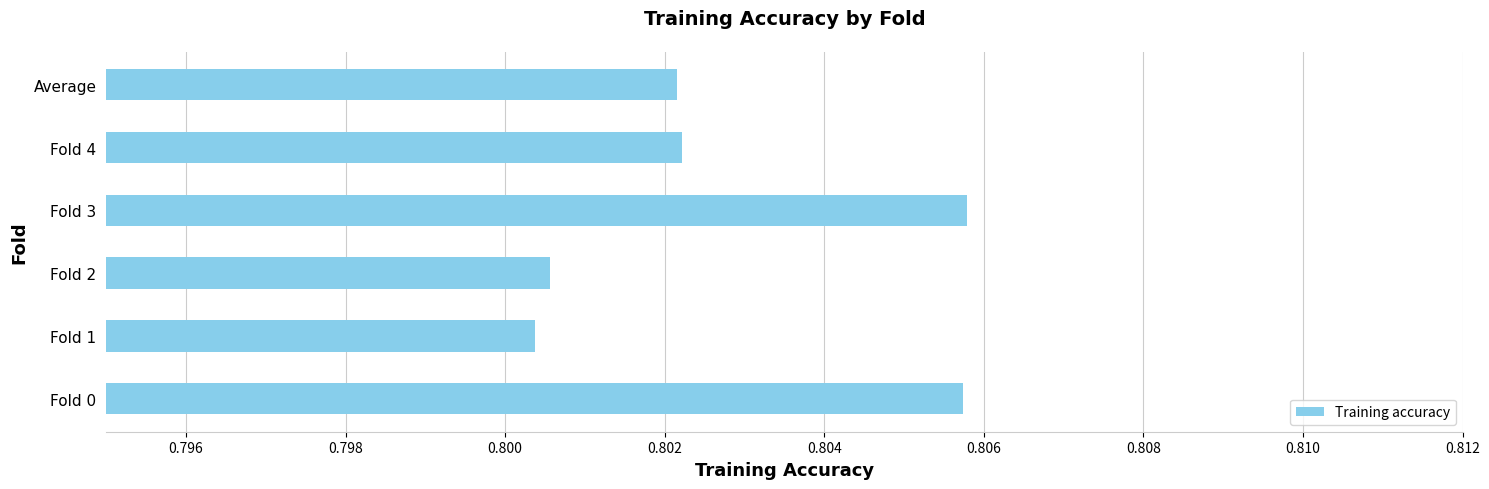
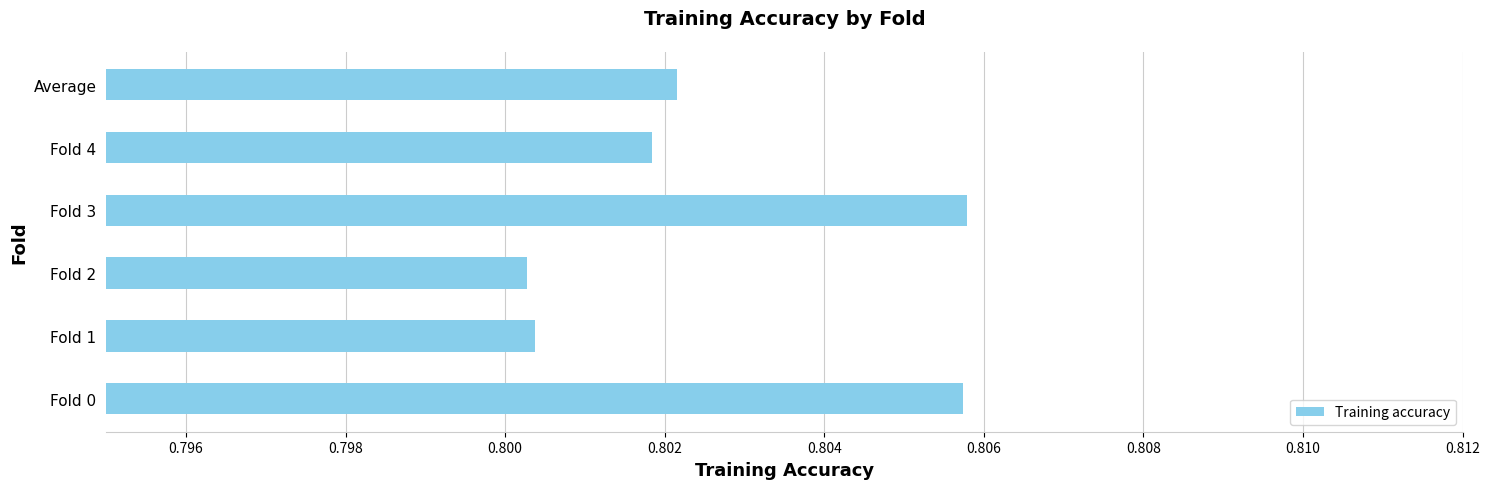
Fold 4: 0.8022 -> 0.8018
Fold 2: 0.8006 -> 0.8003
